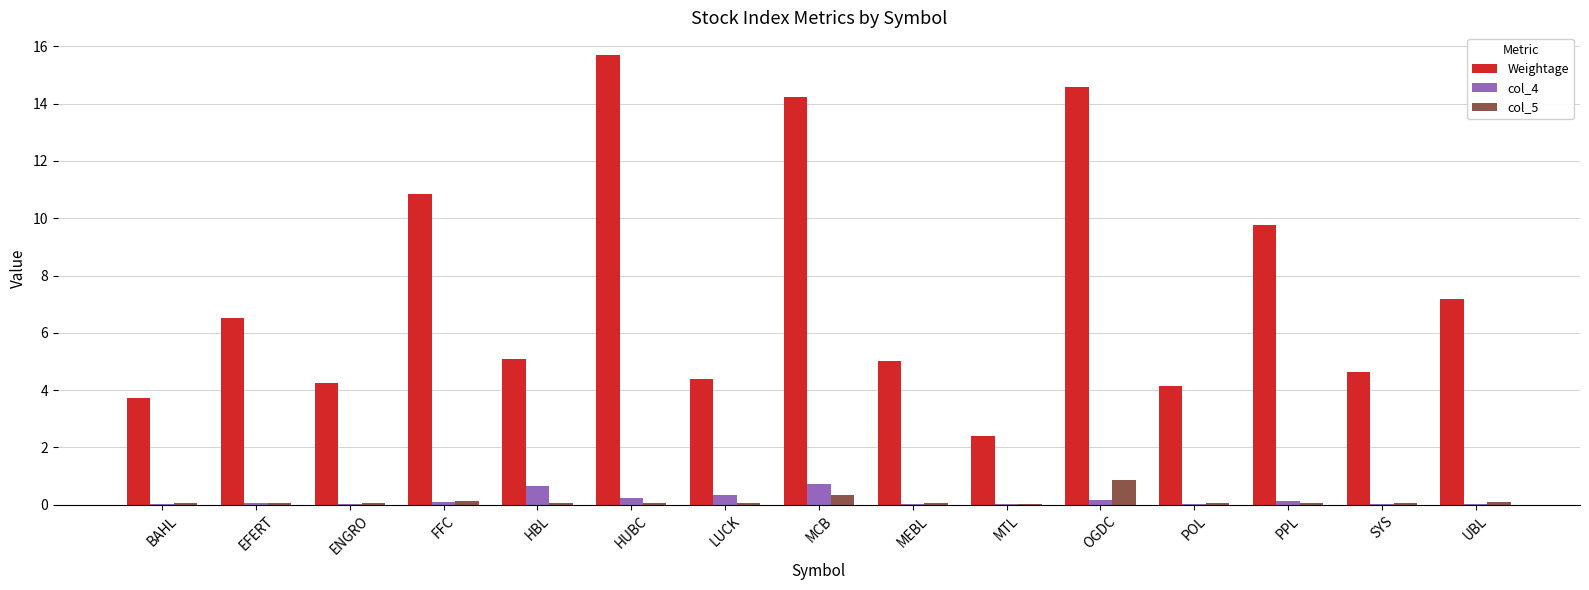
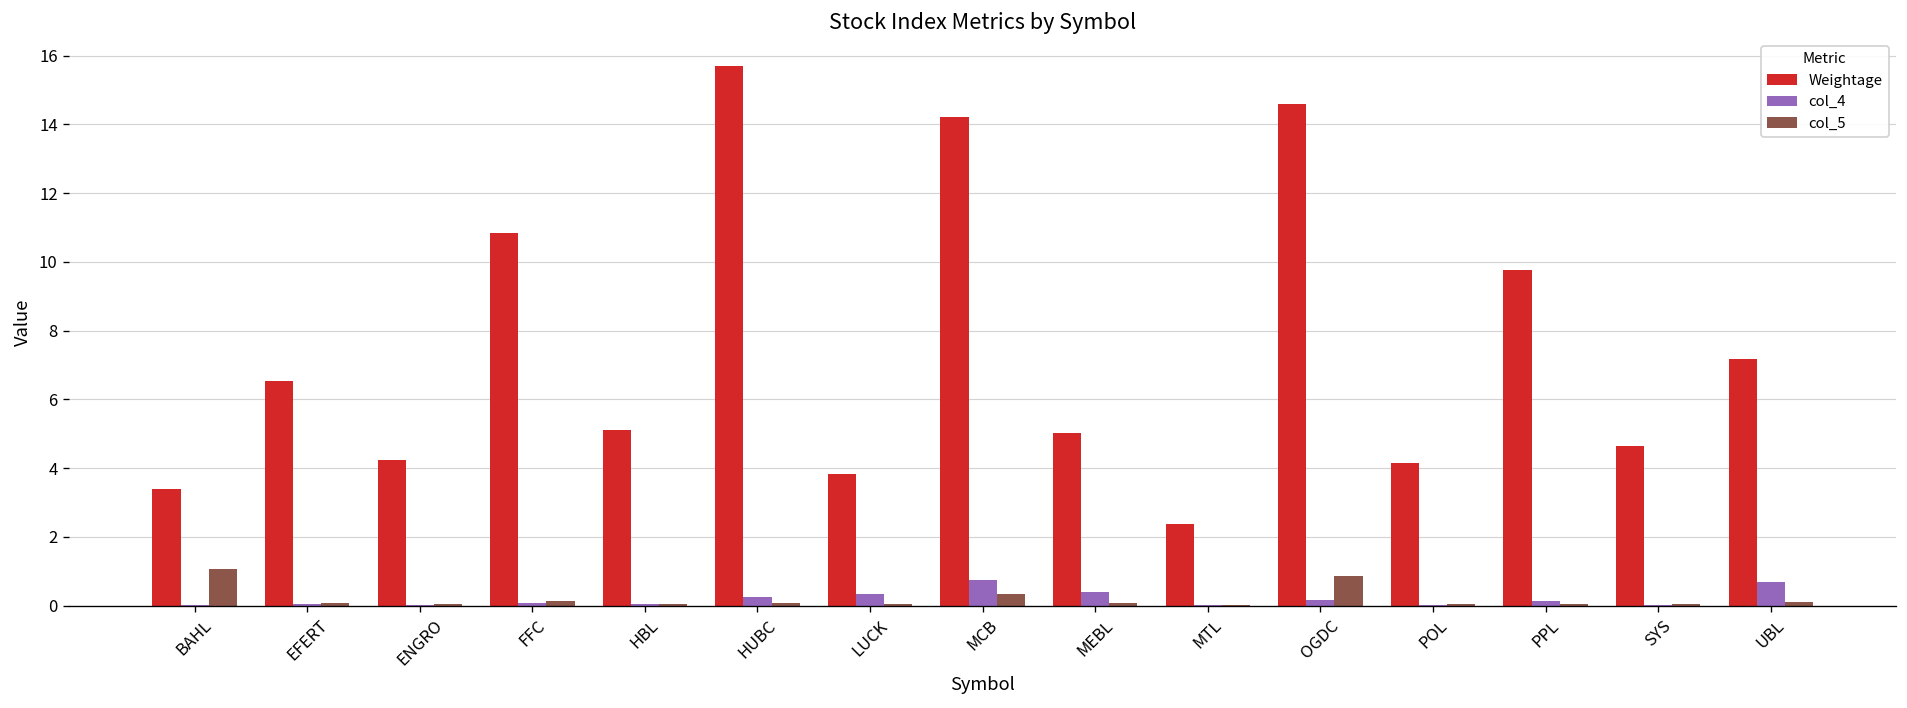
Weightage, BAHL: 3.7 -> 3.4
col_5, BAHL: 0.1 -> 1.1
col_4, HBL: 0.6 -> 0.1
Weightage, LUCK: 4.4 -> 3.8
col_4, MEBL: 0.0 -> 0.4
col_4, UBL: 0.0 -> 0.7
